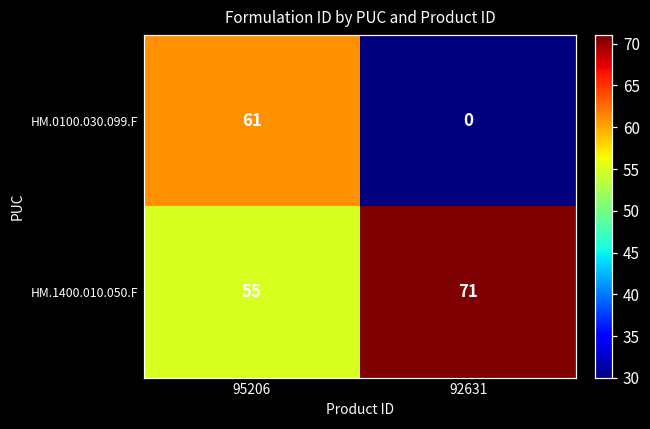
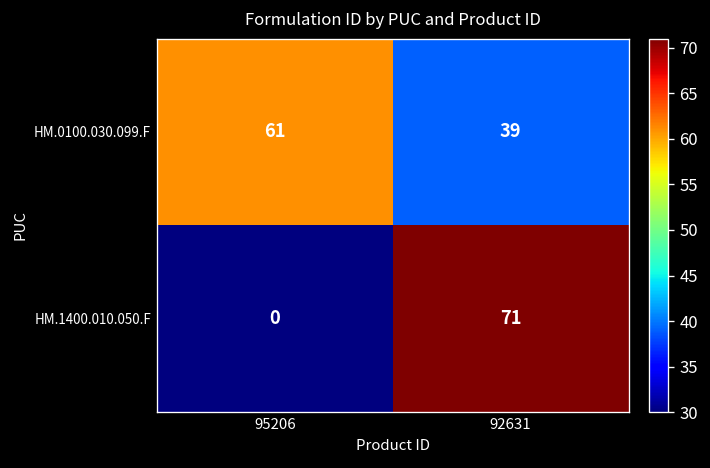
HM.0100.030.099.F, 92631: 0 -> 39
HM.1400.010.050.F, 95206: 55 -> 0
